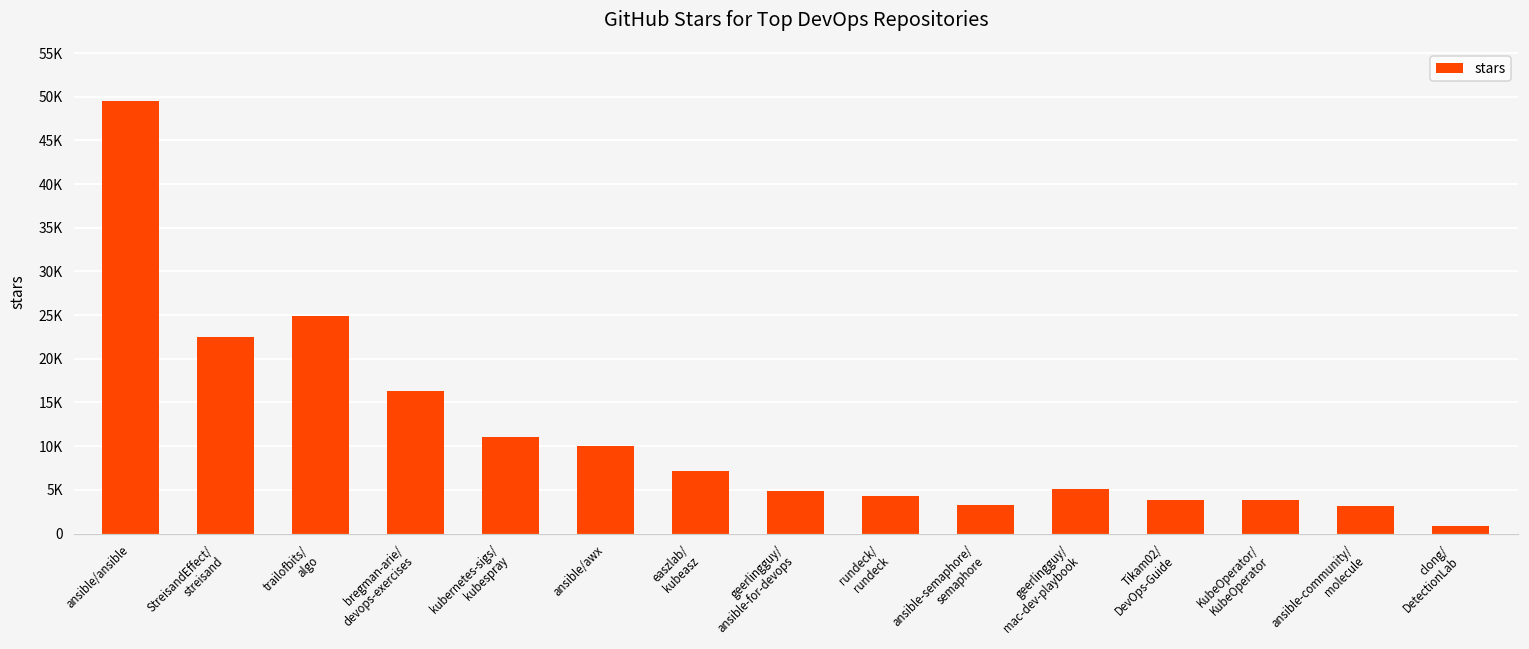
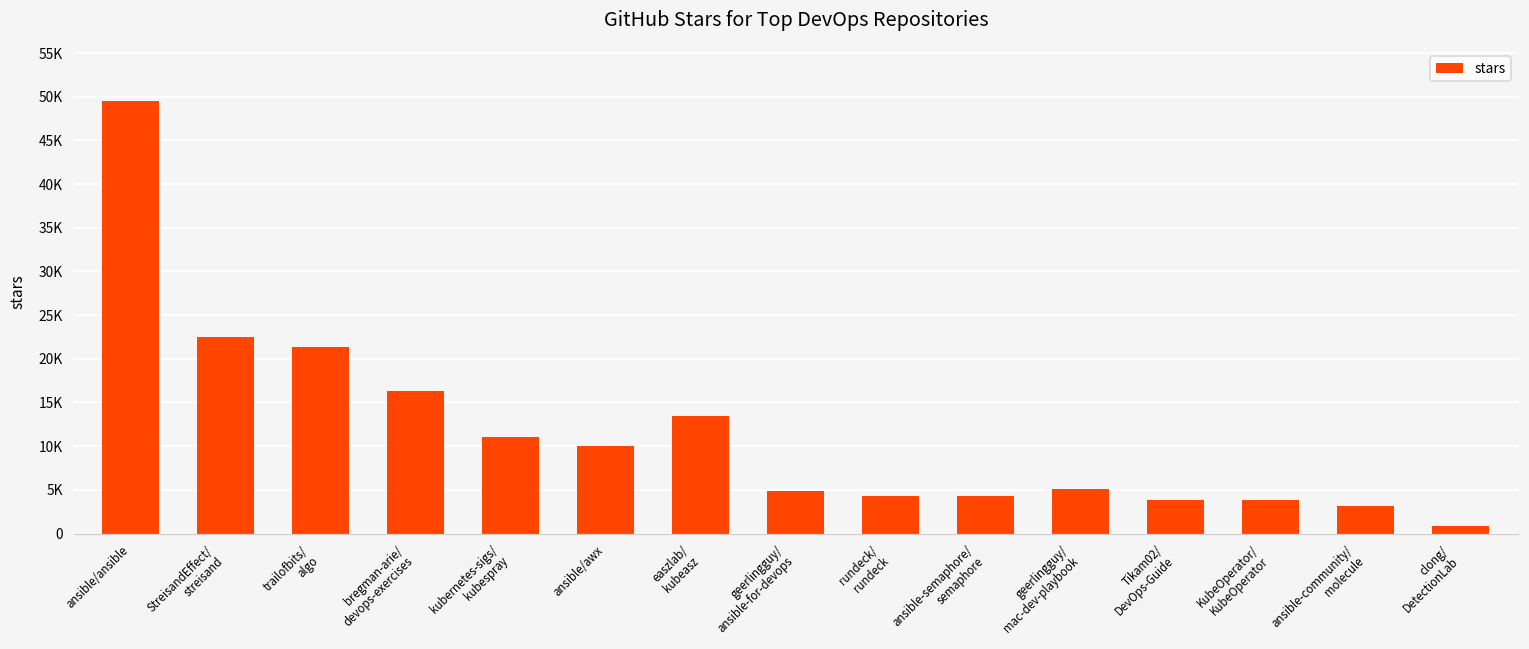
trailofbits/ algo: 25000 -> 21000
easzlab/ kubeasz: 7000 -> 13000
ansible-semaphore/ semaphore: 3000 -> 4000
